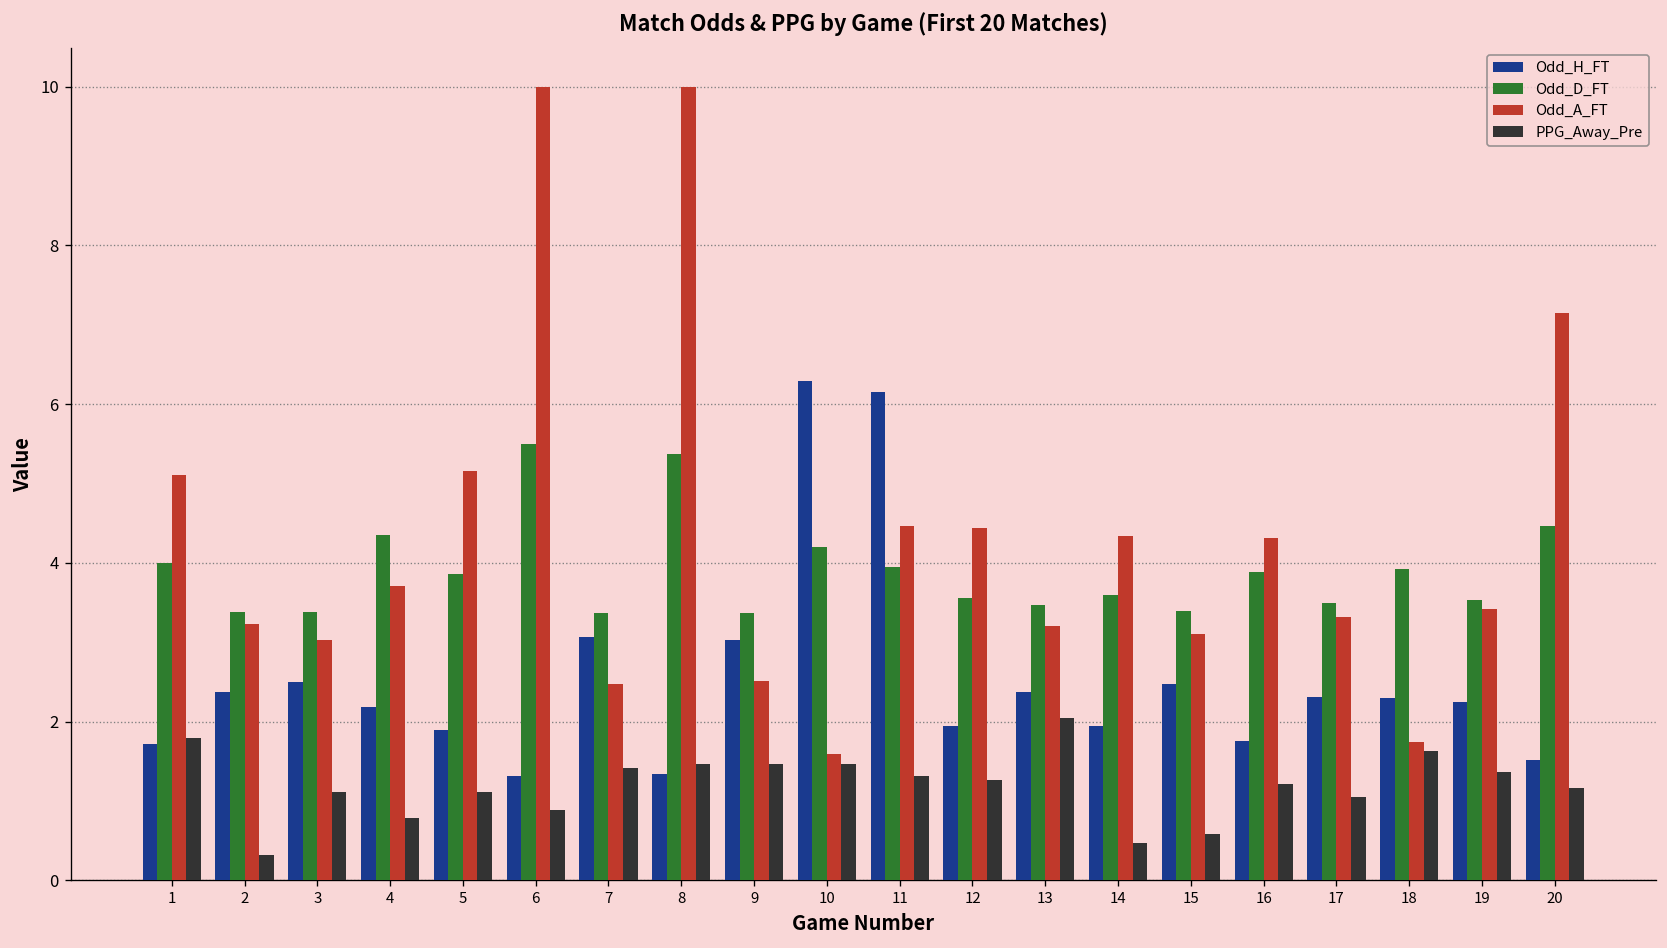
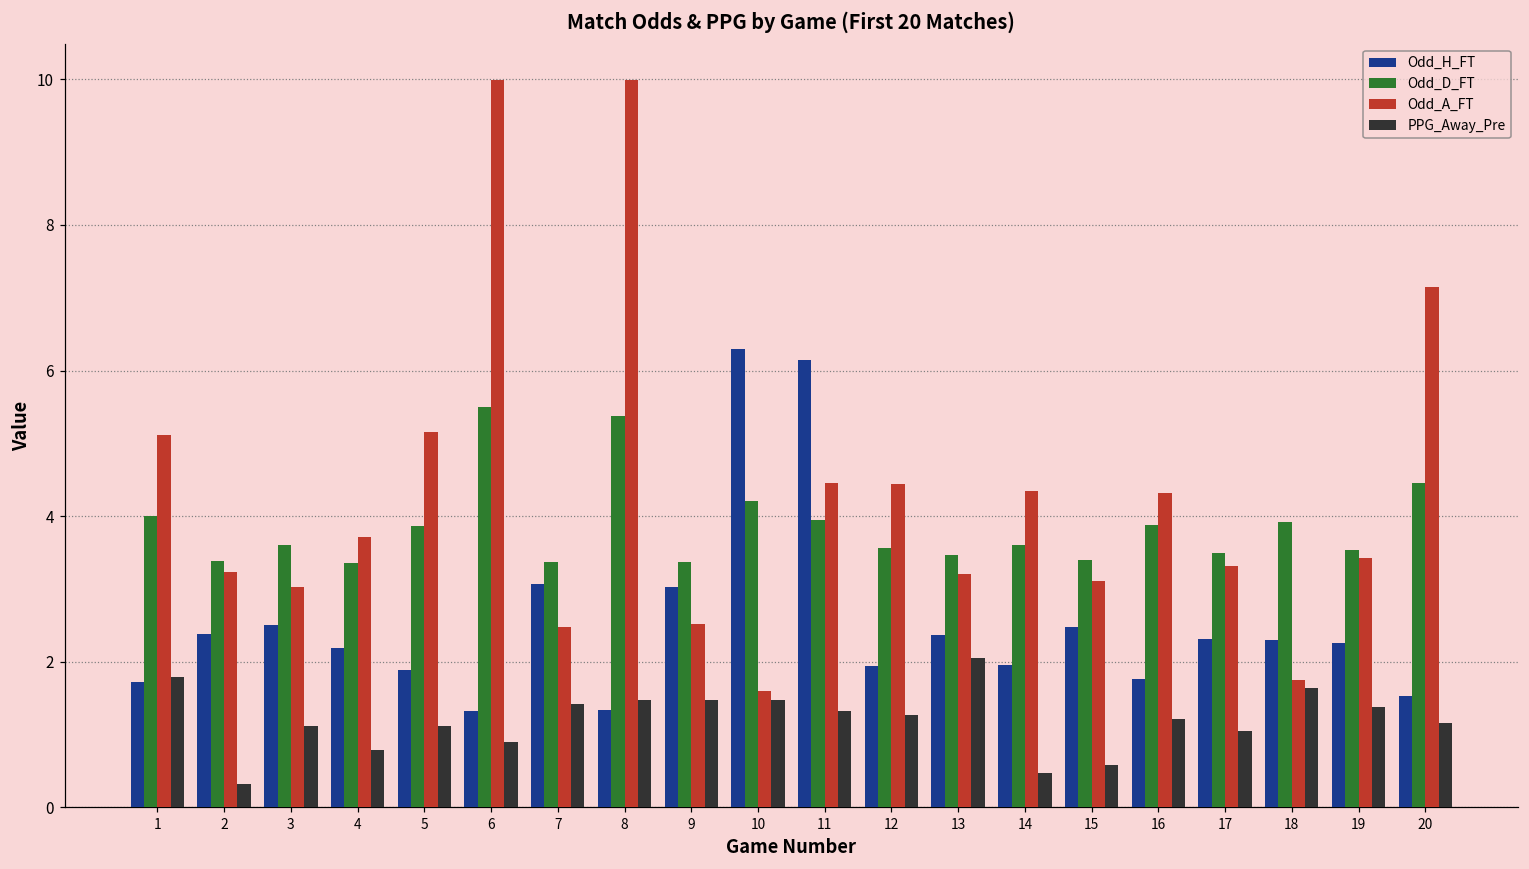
Odd_D_FT, 3: 3.4 -> 3.6
Odd_D_FT, 4: 4.4 -> 3.4
